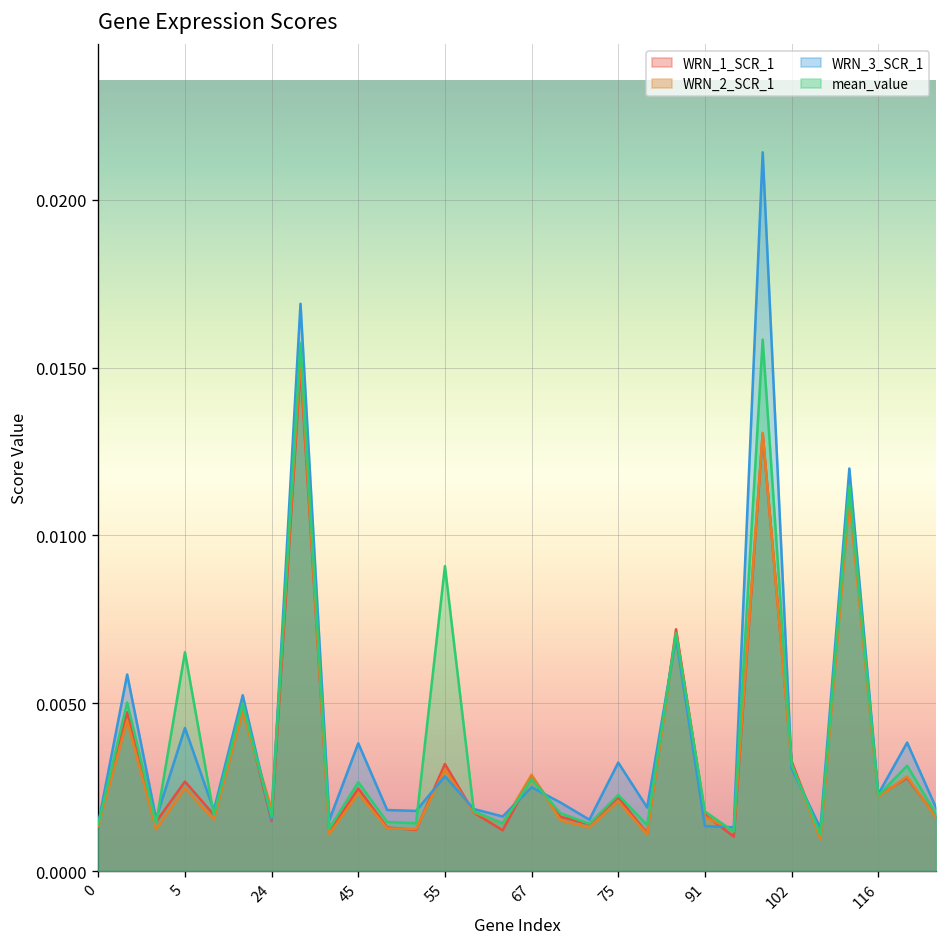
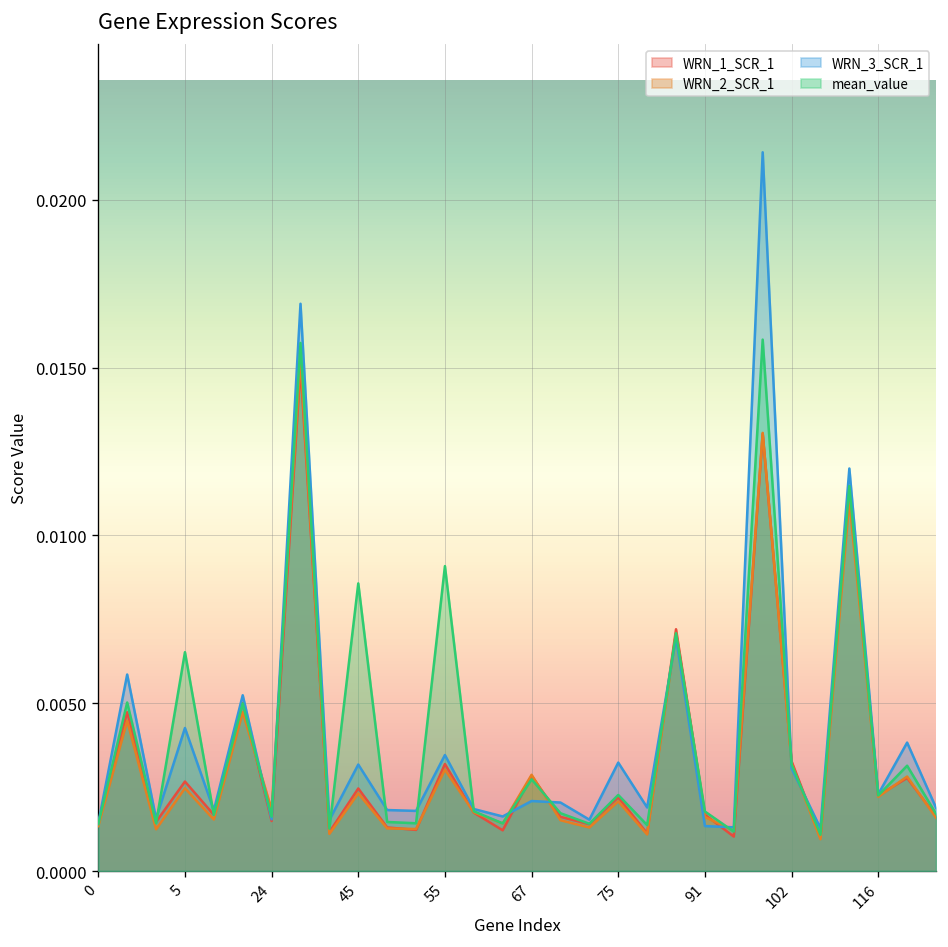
WRN_3_SCR_1, 45: 0.0038 -> 0.0032
mean_value, 45: 0.0026 -> 0.0086
WRN_3_SCR_1, 55: 0.0028 -> 0.0035
WRN_3_SCR_1, 67: 0.0025 -> 0.0021
